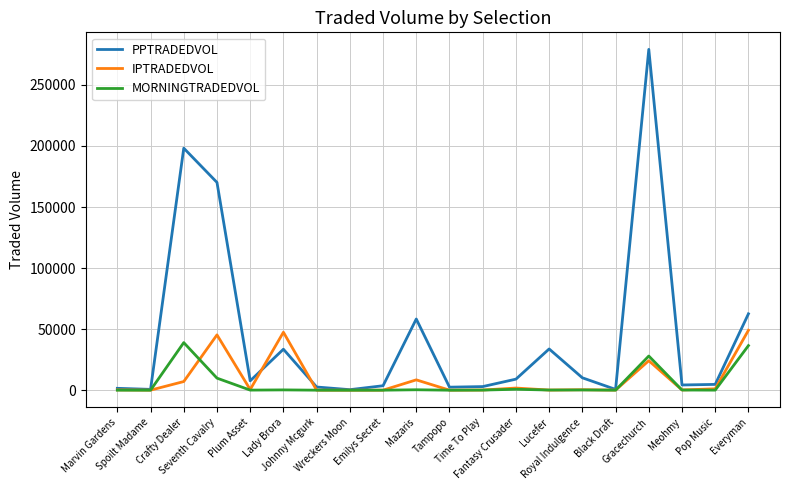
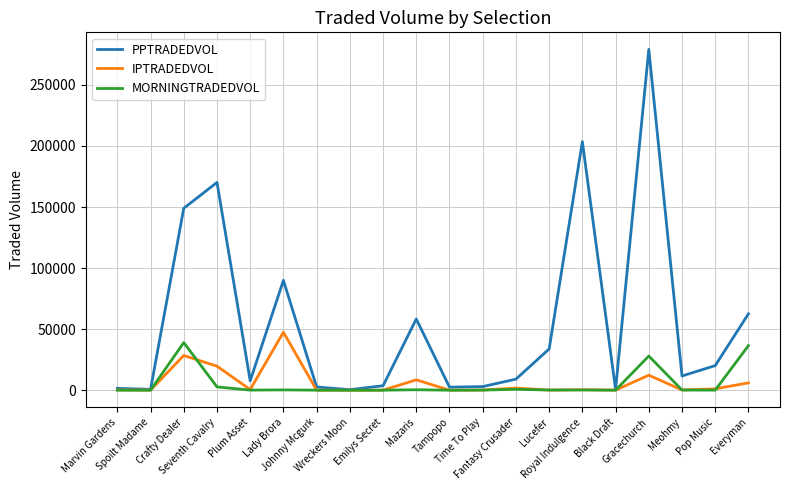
PPTRADEDVOL, Crafty Dealer: 198000 -> 149000
IPTRADEDVOL, Crafty Dealer: 7000 -> 28000
IPTRADEDVOL, Seventh Cavalry: 45000 -> 20000
MORNINGTRADEDVOL, Seventh Cavalry: 10000 -> 3000
PPTRADEDVOL, Lady Brora: 34000 -> 90000
PPTRADEDVOL, Royal Indulgence: 10000 -> 204000
IPTRADEDVOL, Gracechurch: 24000 -> 12000
PPTRADEDVOL, Meohmy: 4000 -> 12000
PPTRADEDVOL, Pop Music: 5000 -> 20000
IPTRADEDVOL, Everyman: 49000 -> 6000
